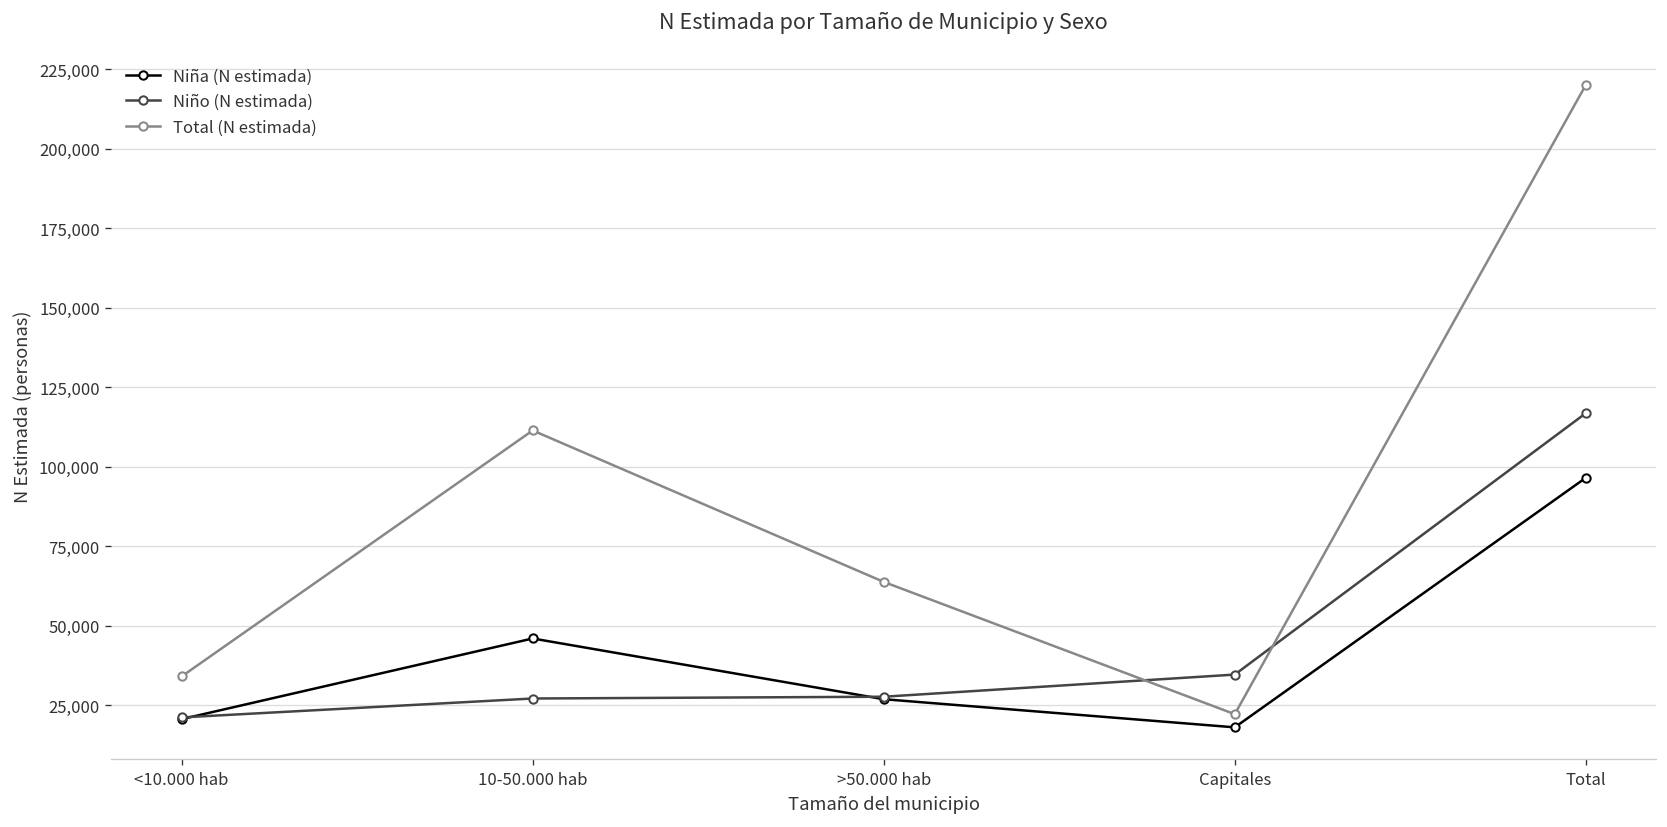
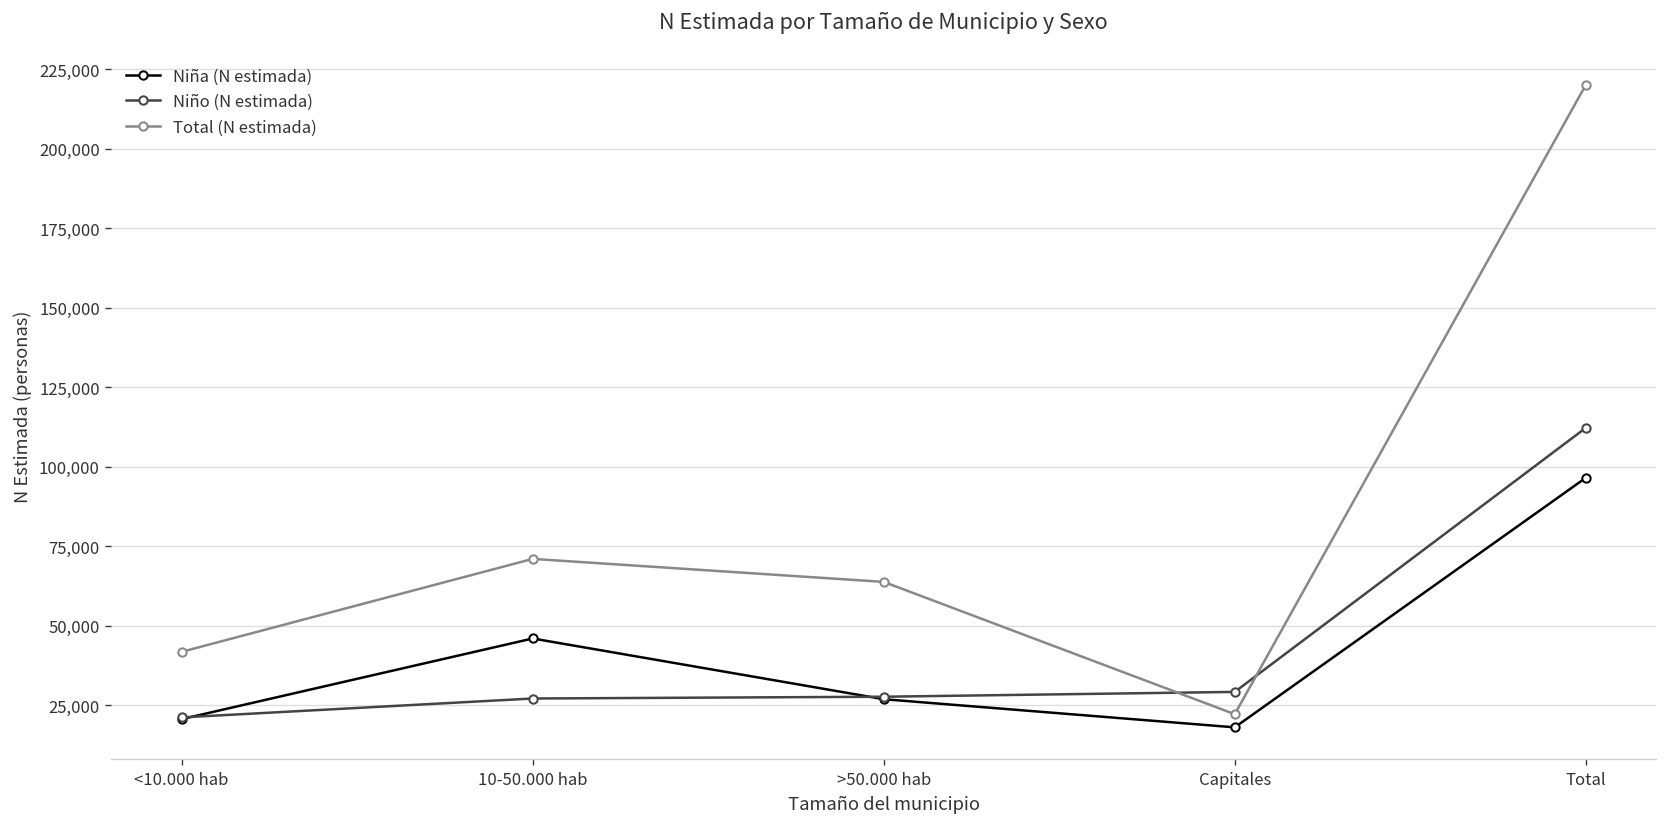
Total (N estimada), <10.000 hab: 34,000 -> 42,000
Total (N estimada), 10-50.000 hab: 111,000 -> 71,000
Niño (N estimada), Capitales: 35,000 -> 29,000
Niño (N estimada), Total: 117,000 -> 112,000
